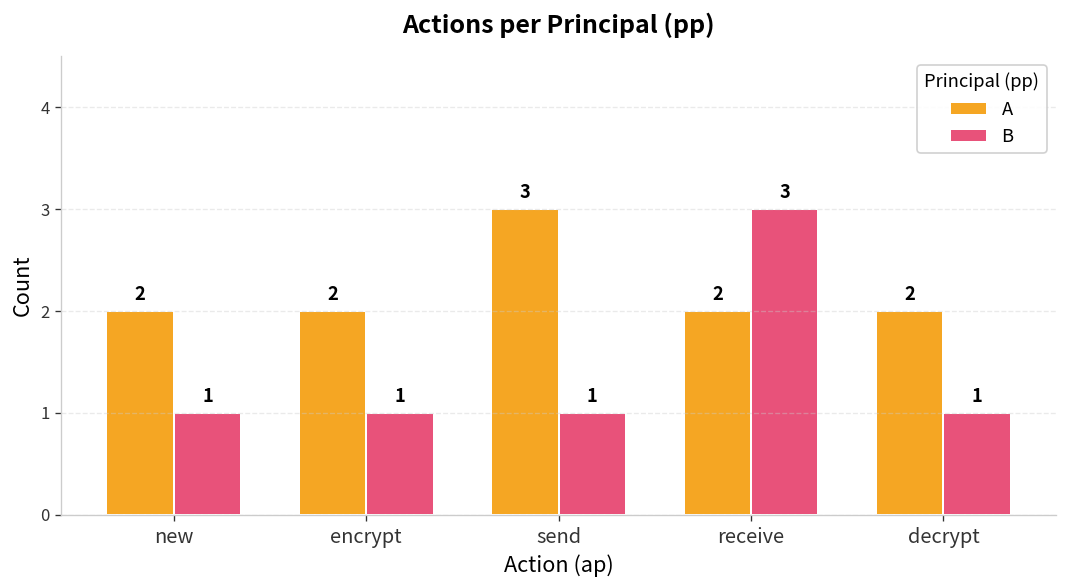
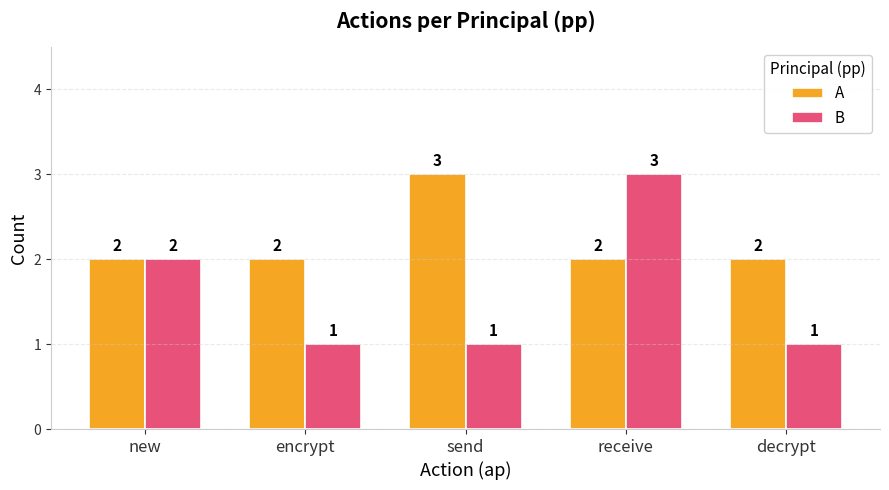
B, new: 1 -> 2
